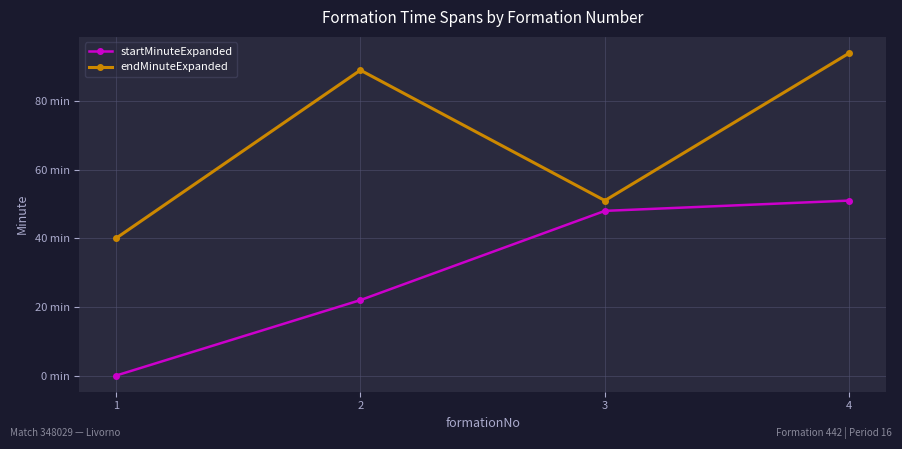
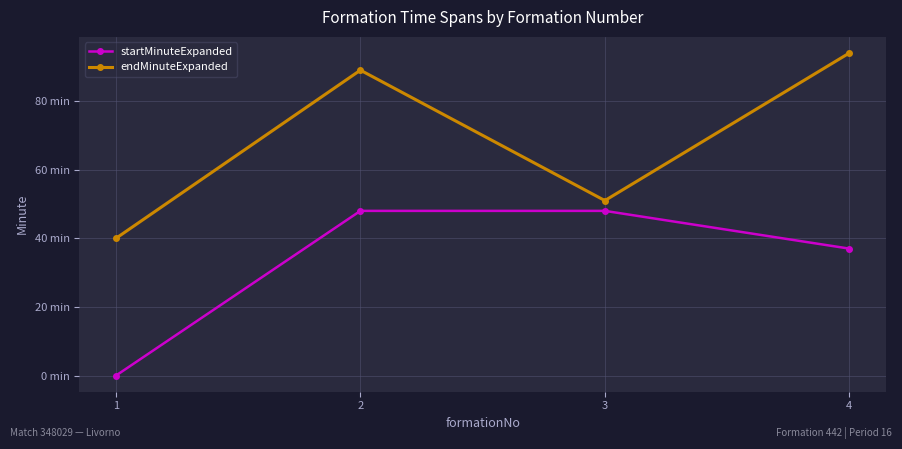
startMinuteExpanded, 2: 22 min -> 48 min
startMinuteExpanded, 4: 51 min -> 37 min
